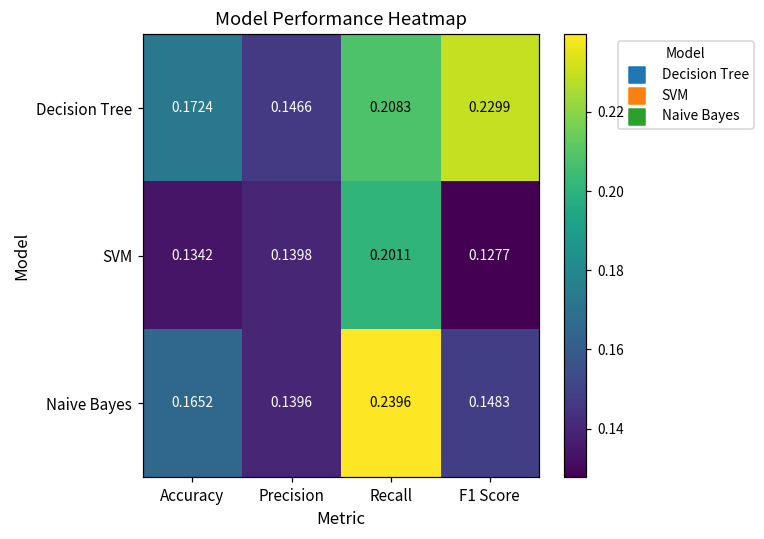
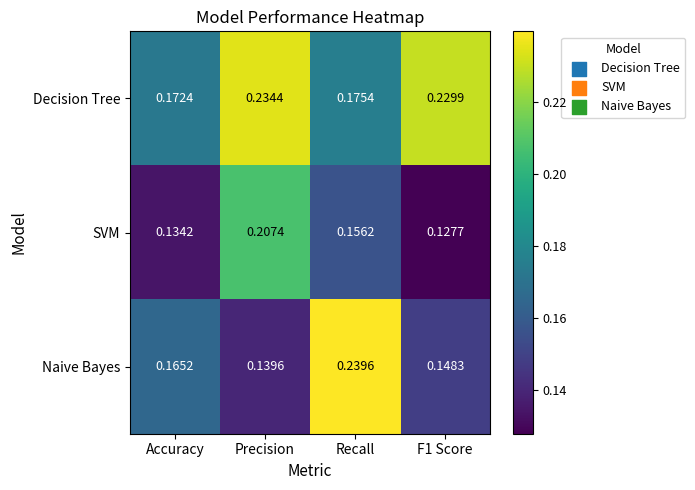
Decision Tree, Precision: 0.1466 -> 0.2344
Decision Tree, Recall: 0.2083 -> 0.1754
SVM, Precision: 0.1398 -> 0.2074
SVM, Recall: 0.2011 -> 0.1562
